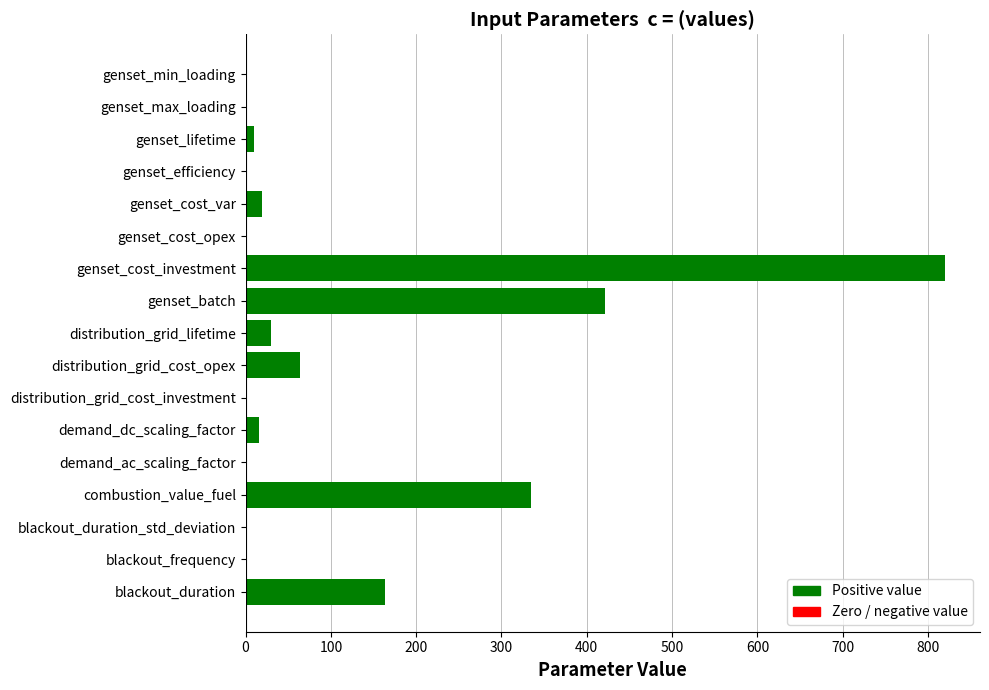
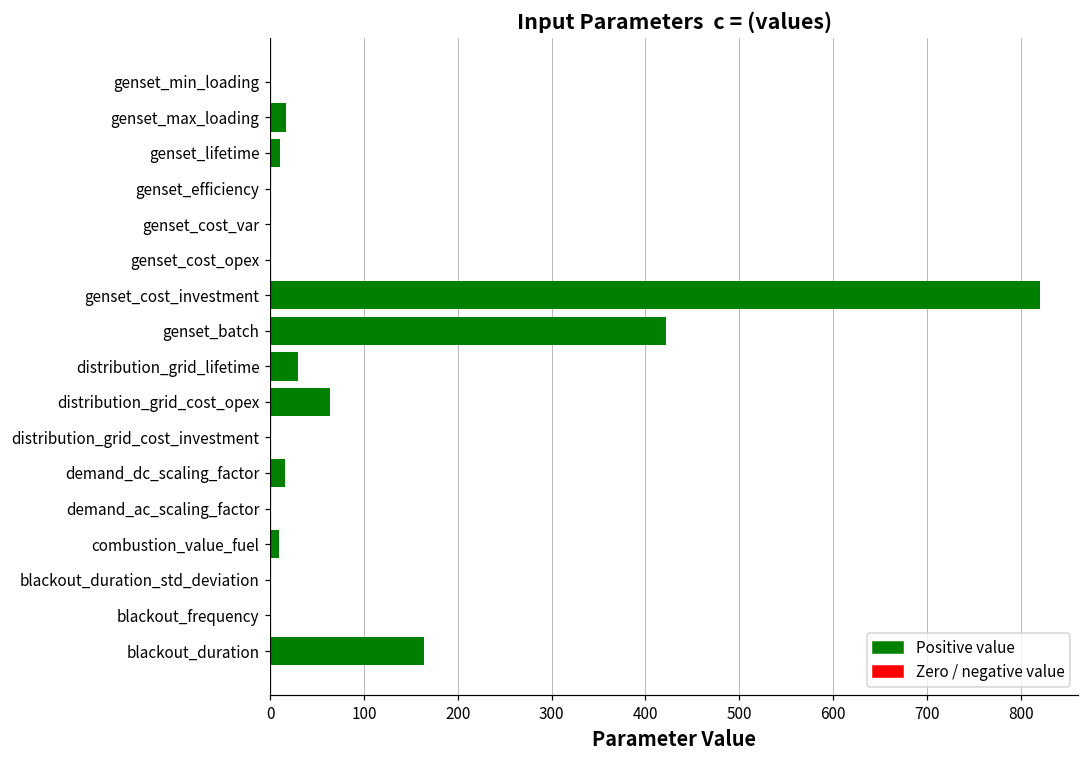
genset_max_loading: 0 -> 20
genset_cost_var: 20 -> 0
combustion_value_fuel: 340 -> 10
